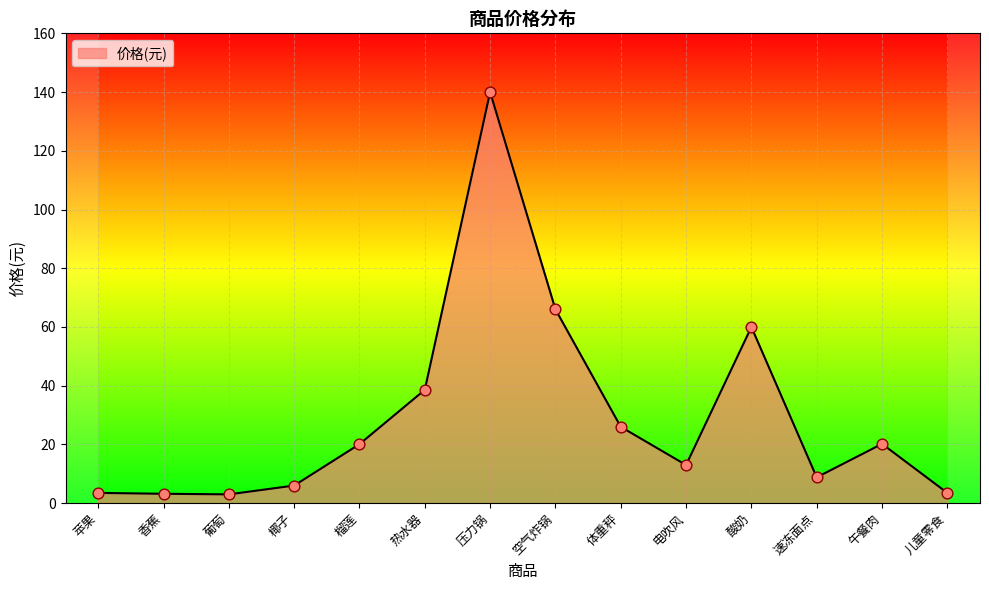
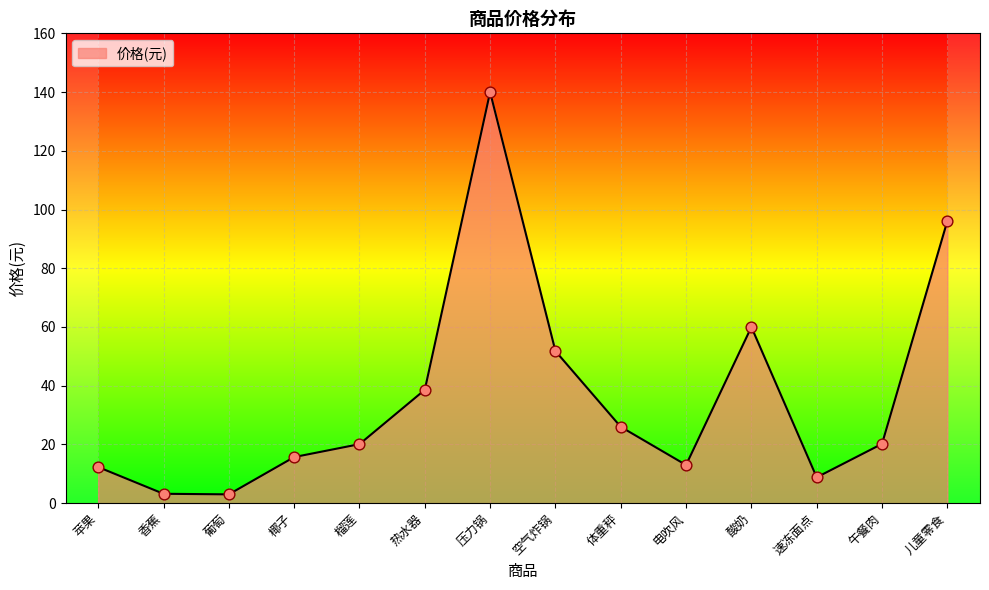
苹果: 4 -> 12
椰子: 6 -> 16
空气炸锅: 66 -> 52
儿童零食: 4 -> 96
